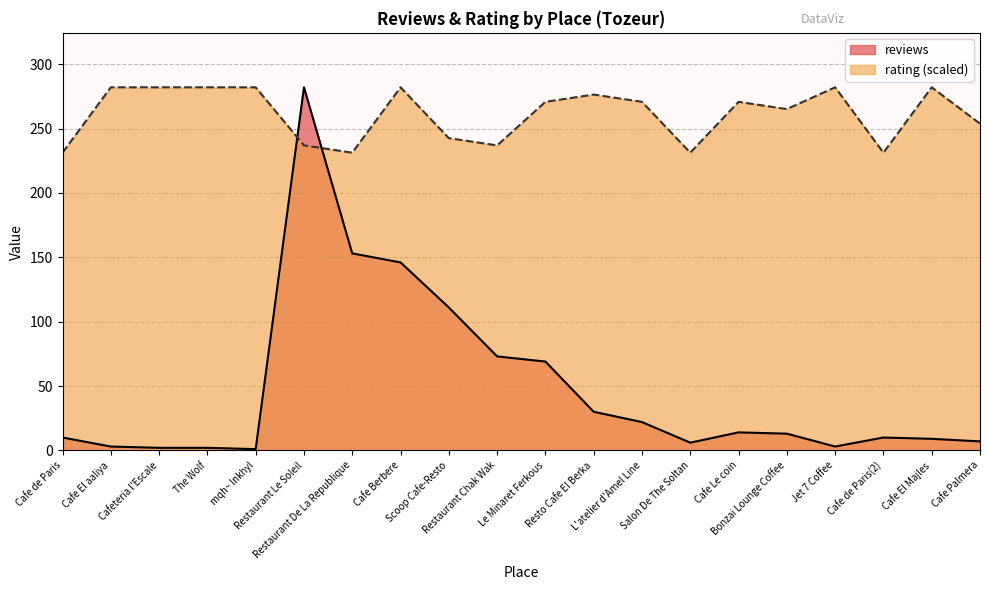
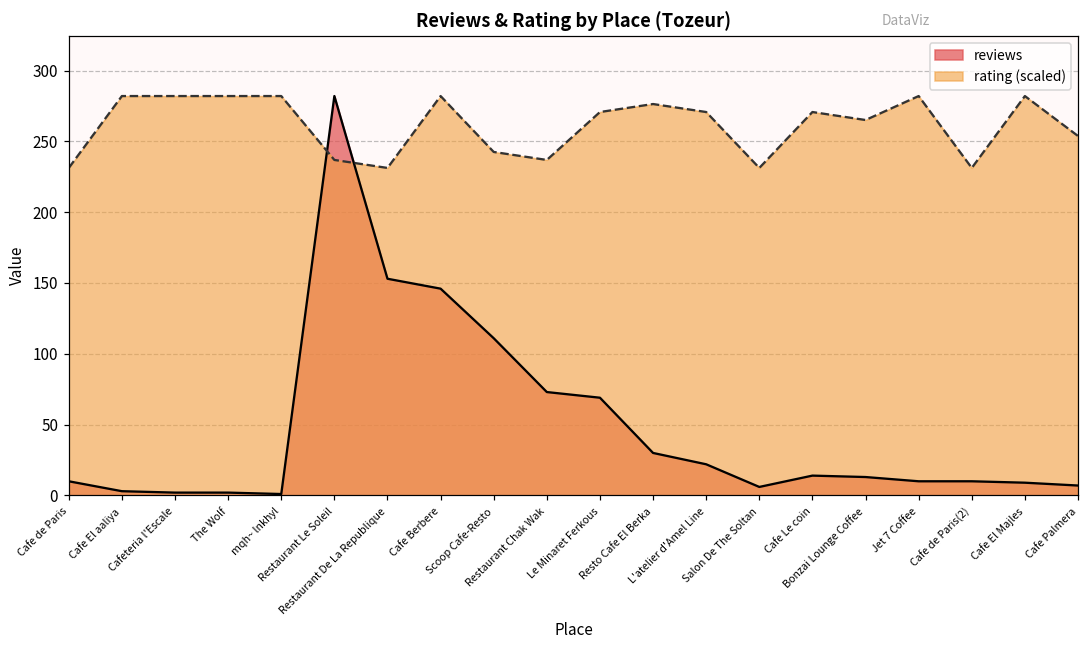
reviews, Jet 7 Coffee: 3 -> 10
